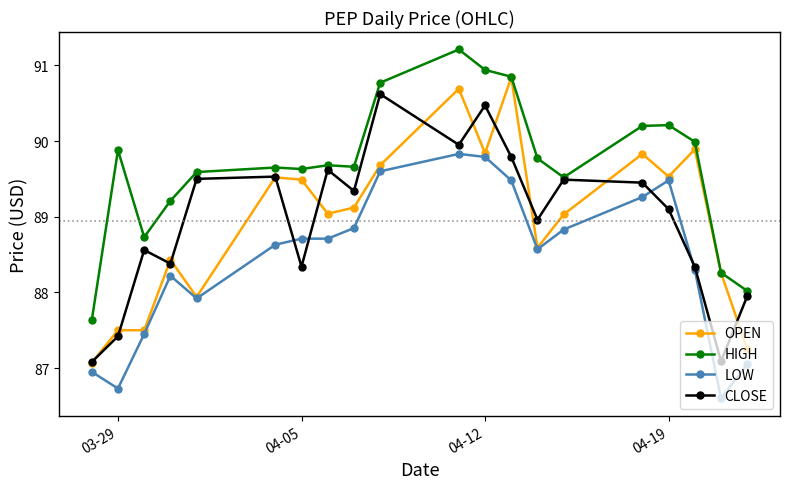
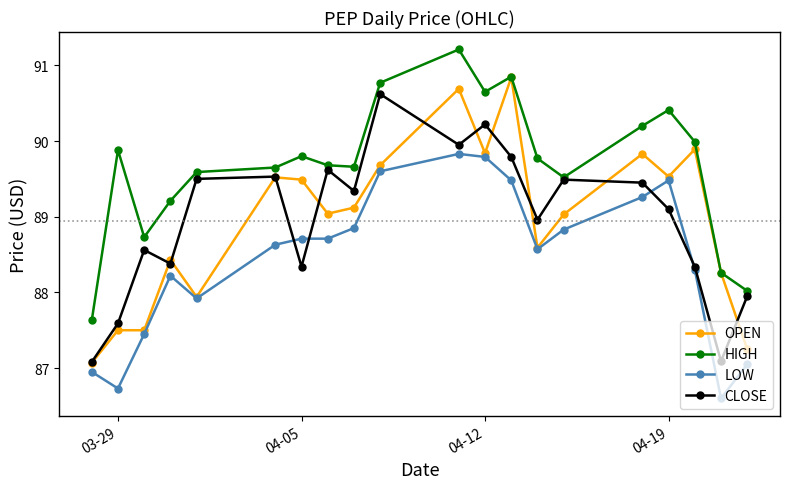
CLOSE, 03-29: 87.4 -> 87.6
HIGH, 04-05: 89.6 -> 89.8
HIGH, 04-12: 90.9 -> 90.7
CLOSE, 04-12: 90.5 -> 90.2
HIGH, 04-19: 90.2 -> 90.4
